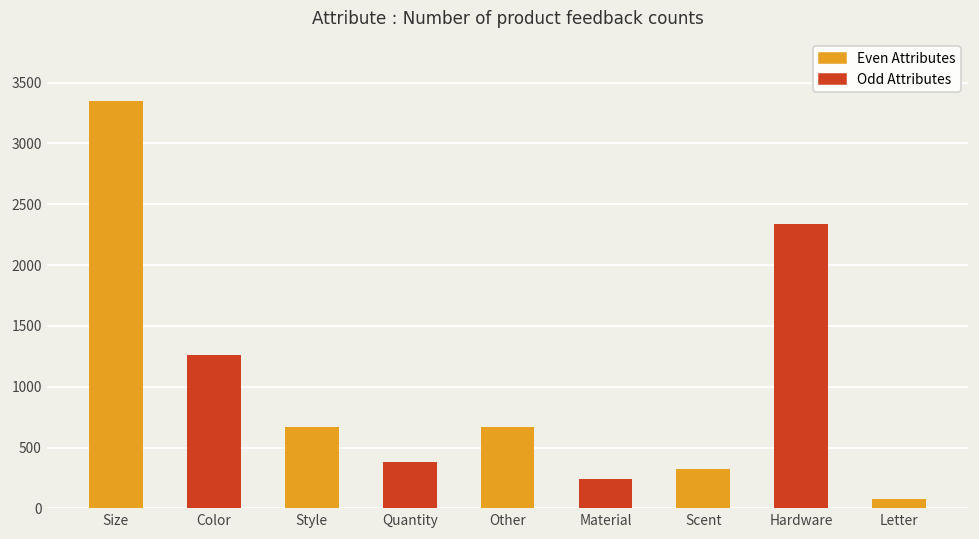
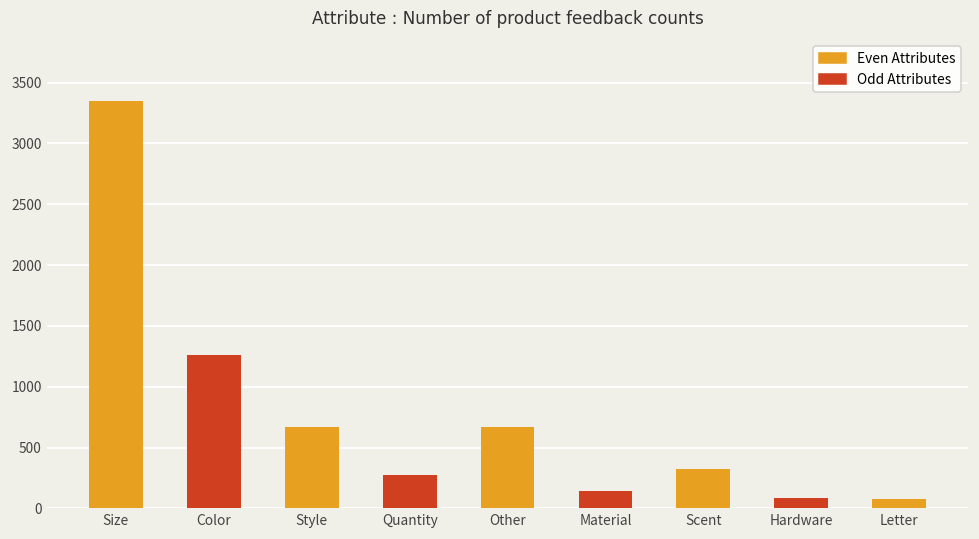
Quantity: 380 -> 280
Material: 240 -> 140
Hardware: 2340 -> 90
